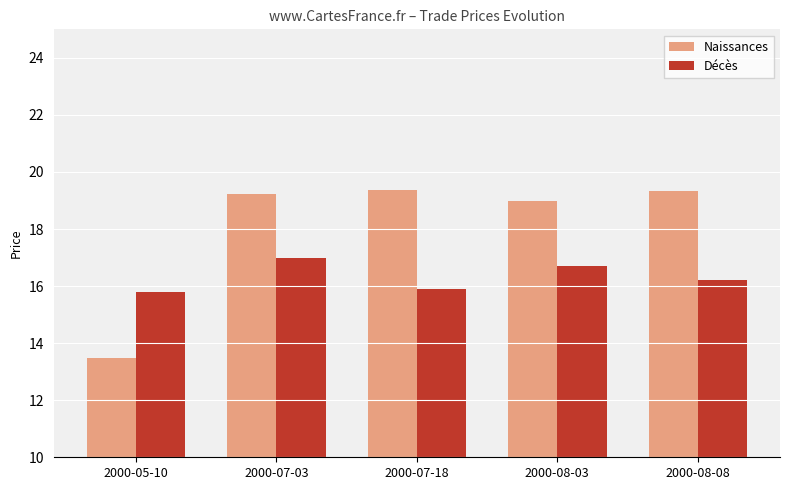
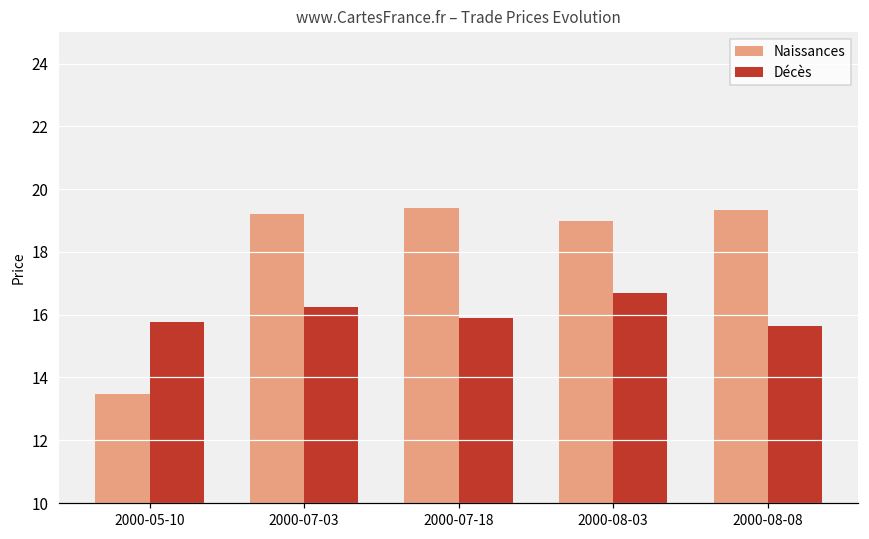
Décès, 2000-07-03: 17.0 -> 16.2
Décès, 2000-08-08: 16.2 -> 15.6
